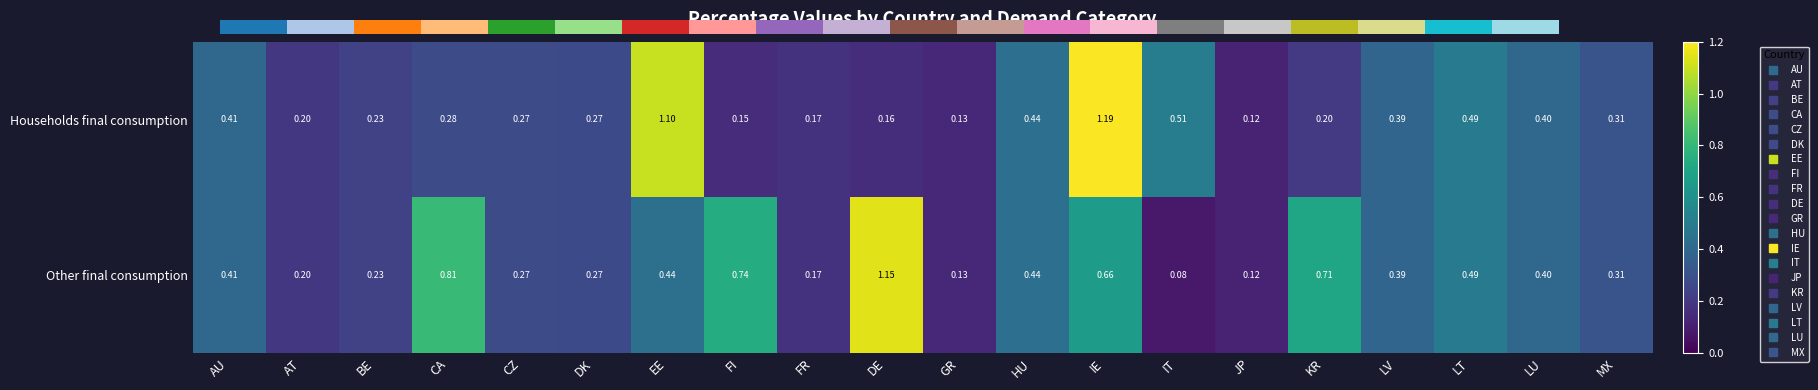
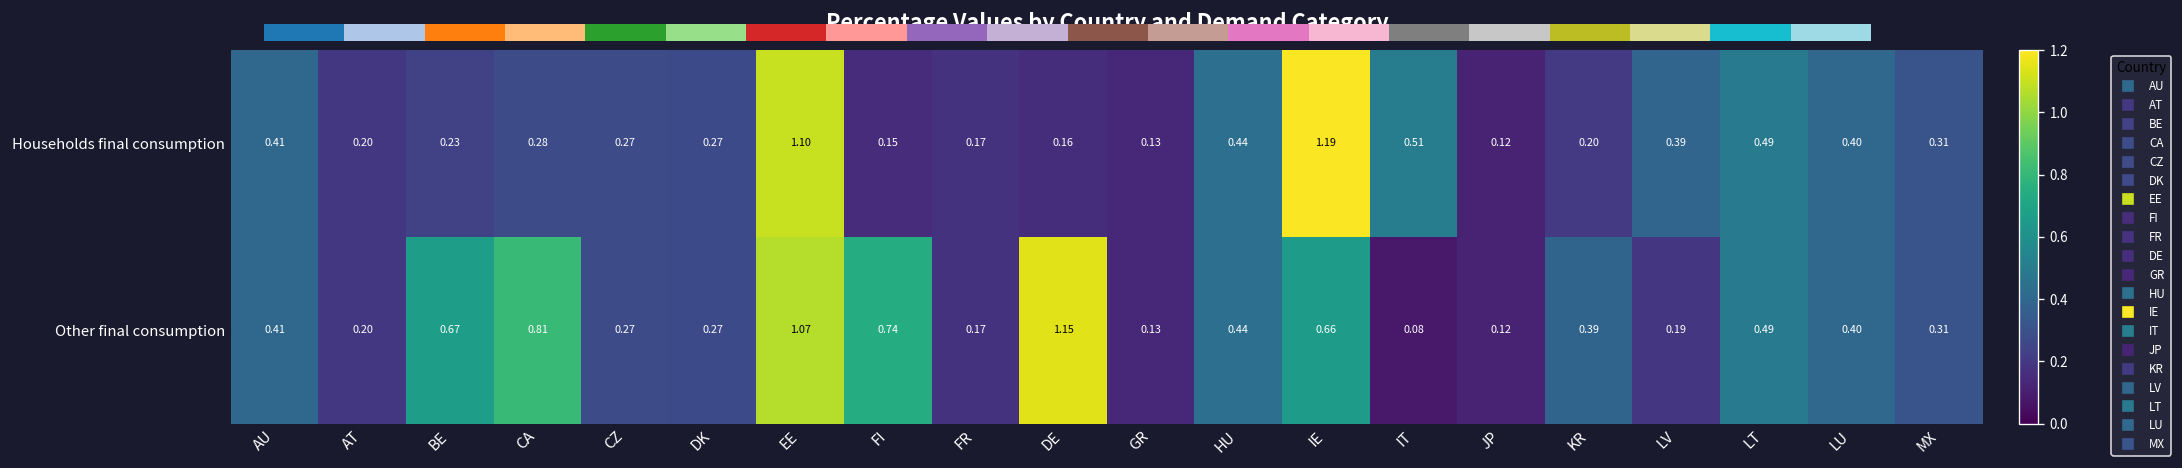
Percentage Values by Country and Demand Category, Other final consumption, BE: 0.23 -> 0.67
Percentage Values by Country and Demand Category, Other final consumption, EE: 0.44 -> 1.07
Percentage Values by Country and Demand Category, Other final consumption, KR: 0.71 -> 0.39
Percentage Values by Country and Demand Category, Other final consumption, LV: 0.39 -> 0.19
